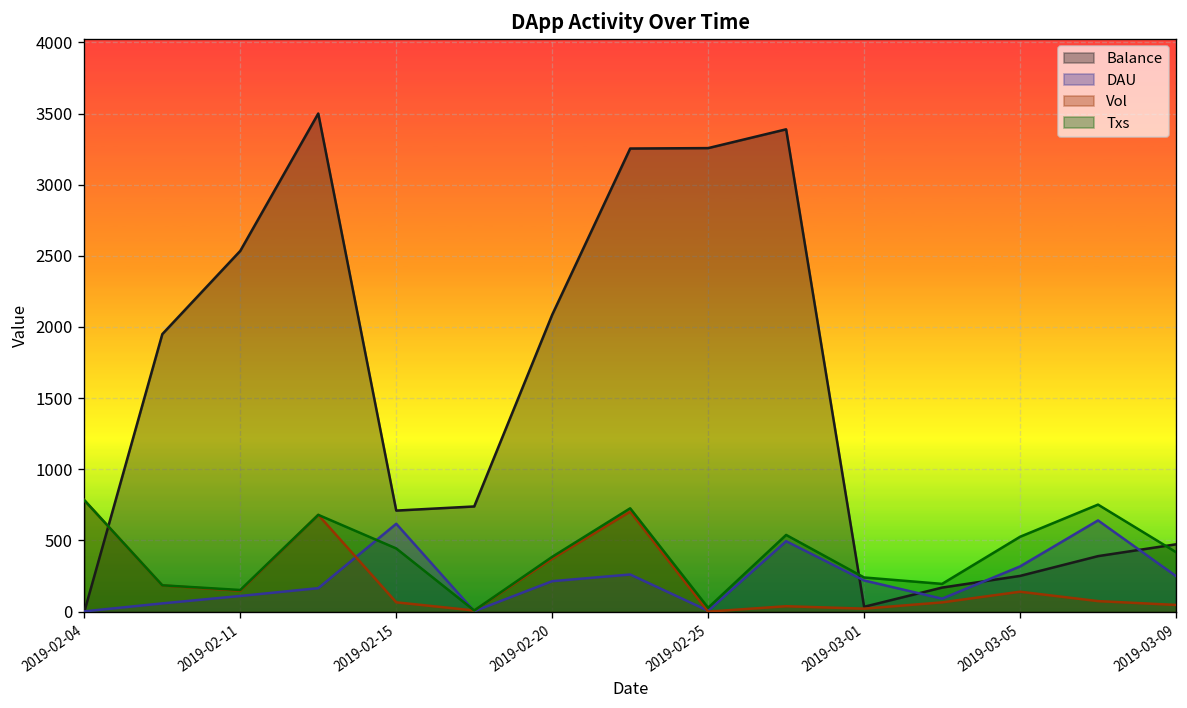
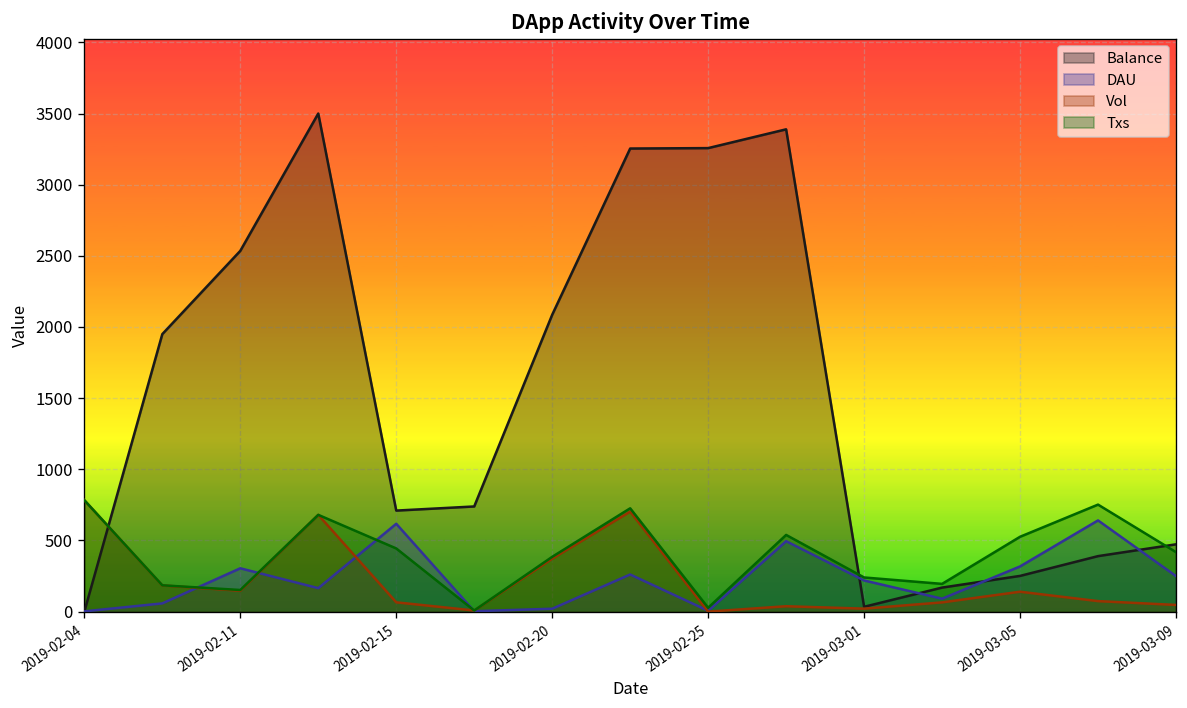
DAU, 2019-02-11: 110 -> 300
DAU, 2019-02-20: 210 -> 20
